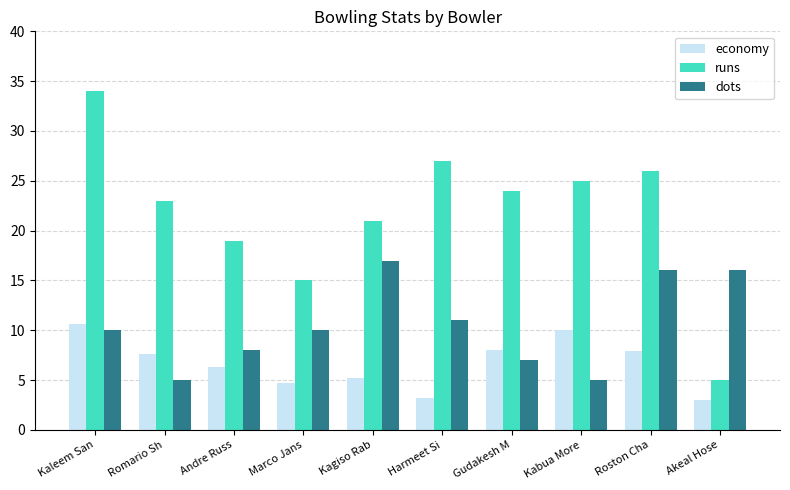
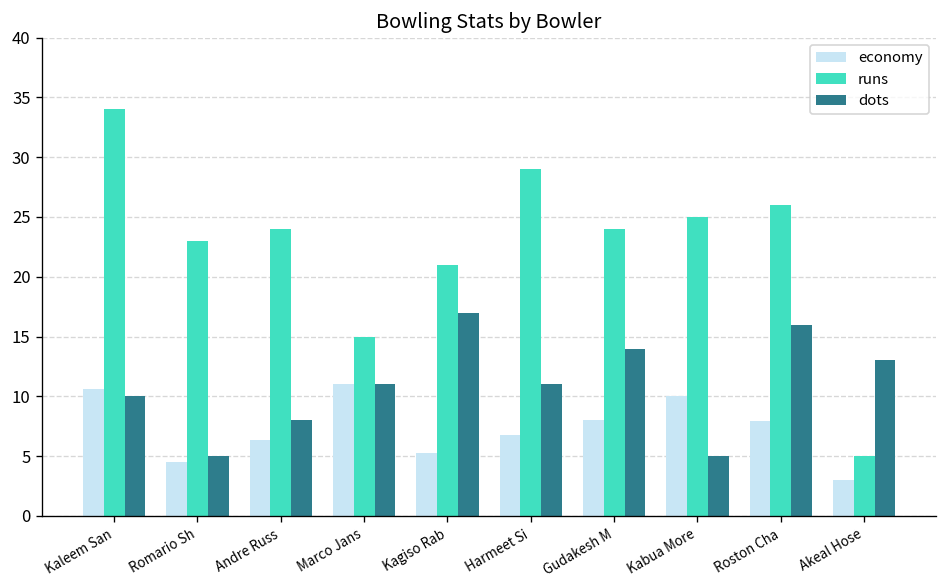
economy, Romario Sh: 8 -> 5
runs, Andre Russ: 19 -> 24
economy, Marco Jans: 5 -> 11
dots, Marco Jans: 10 -> 11
economy, Harmeet Si: 3 -> 7
runs, Harmeet Si: 27 -> 29
dots, Gudakesh M: 7 -> 14
dots, Akeal Hose: 16 -> 13
